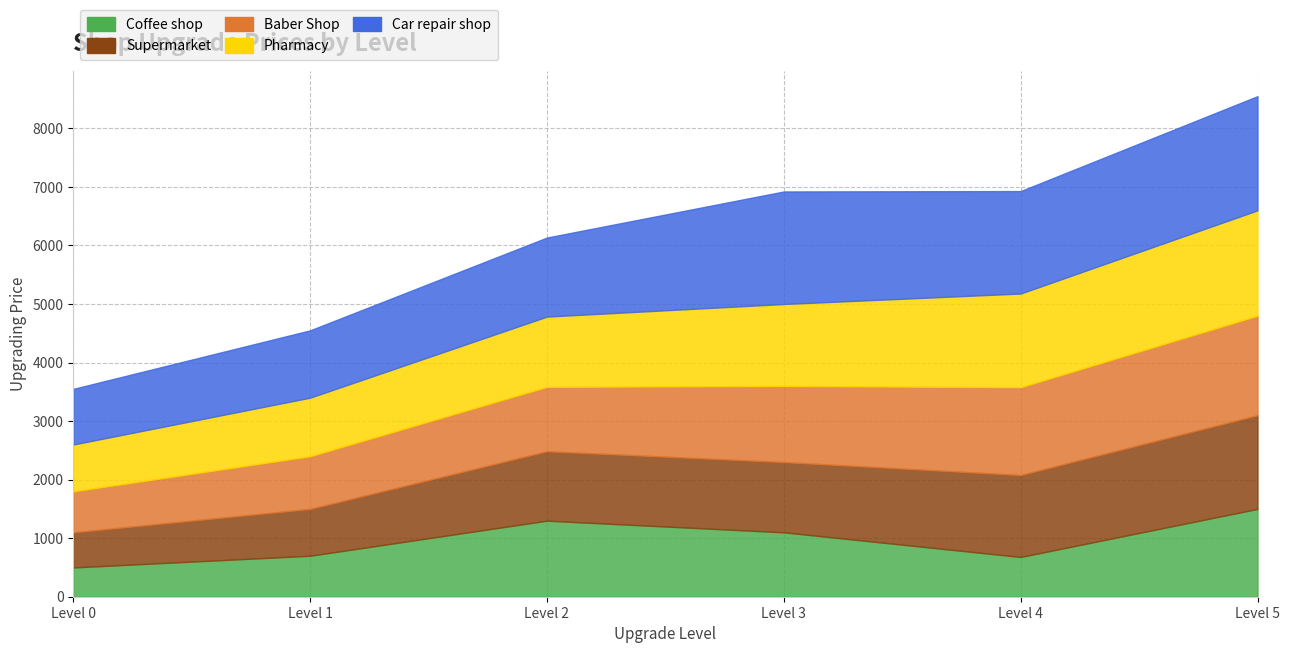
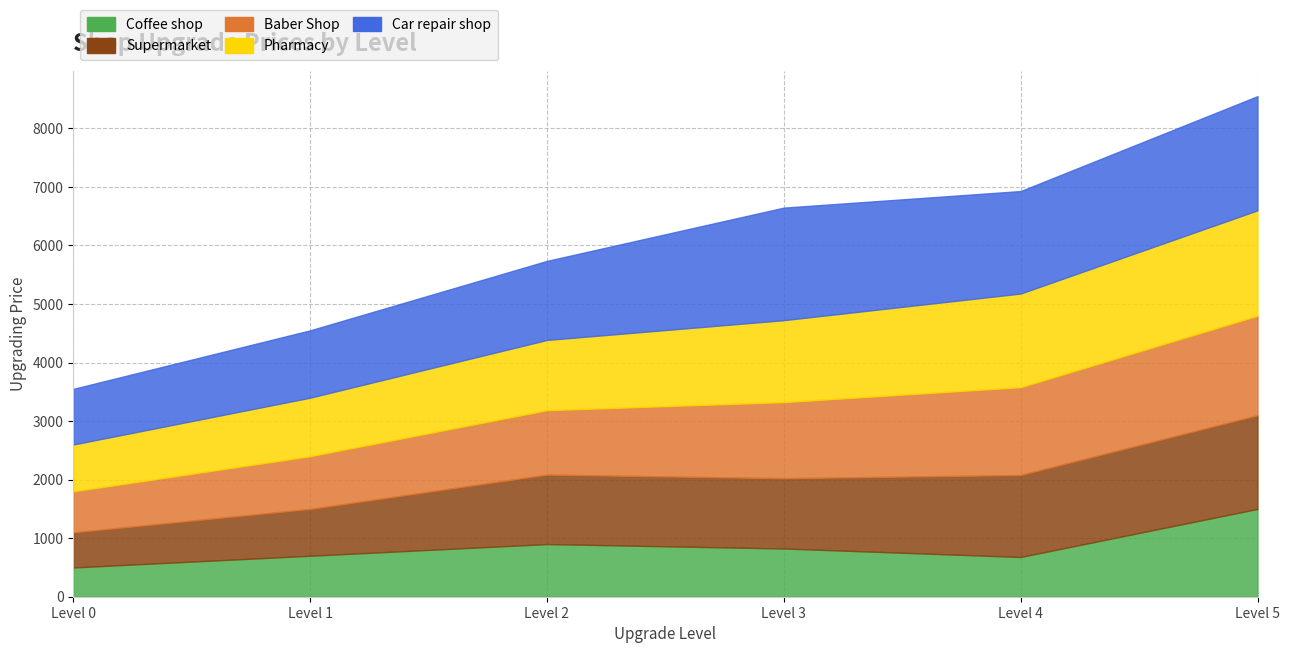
Coffee shop, Level 2: 1300 -> 900
Coffee shop, Level 3: 1100 -> 800
